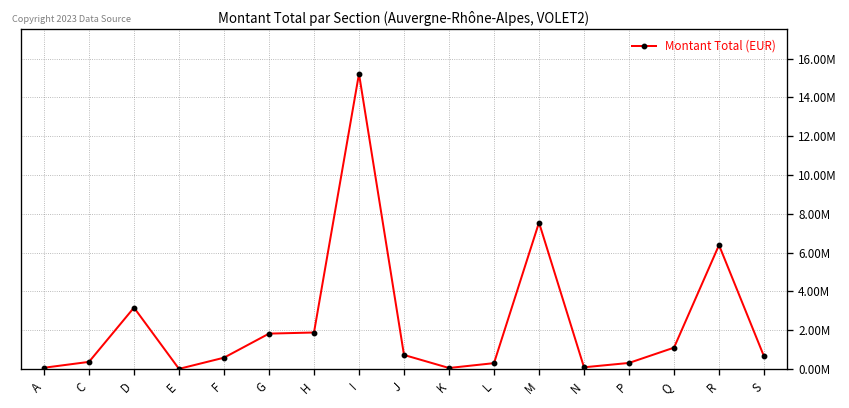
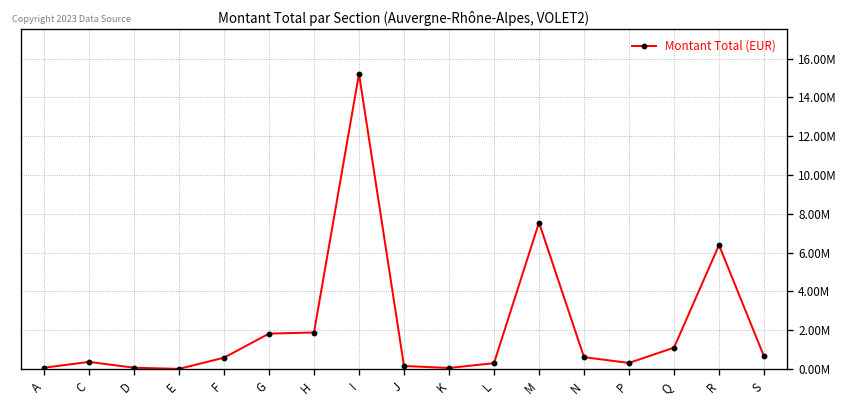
D: 3200000 -> 100000
J: 700000 -> 200000
N: 100000 -> 600000
